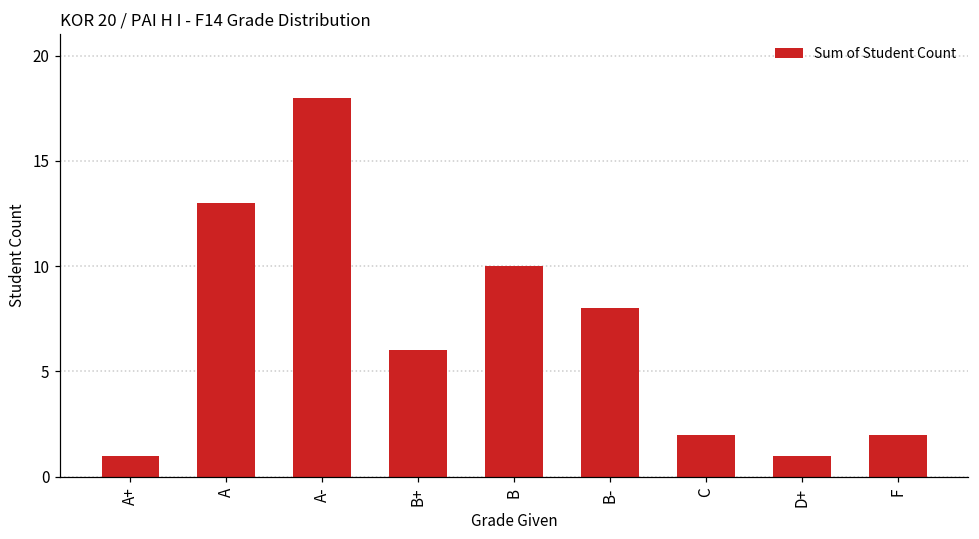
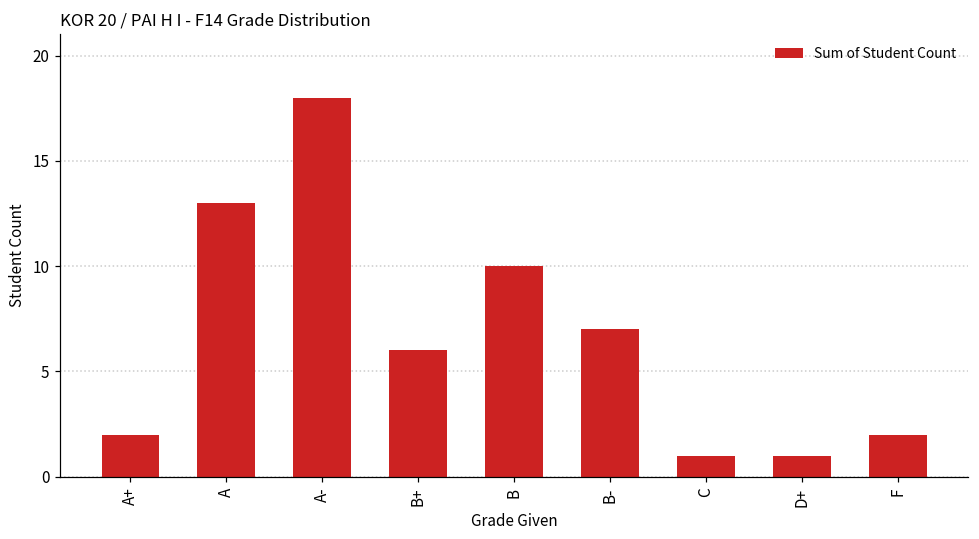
A+: 1 -> 2
B-: 8 -> 7
C: 2 -> 1
